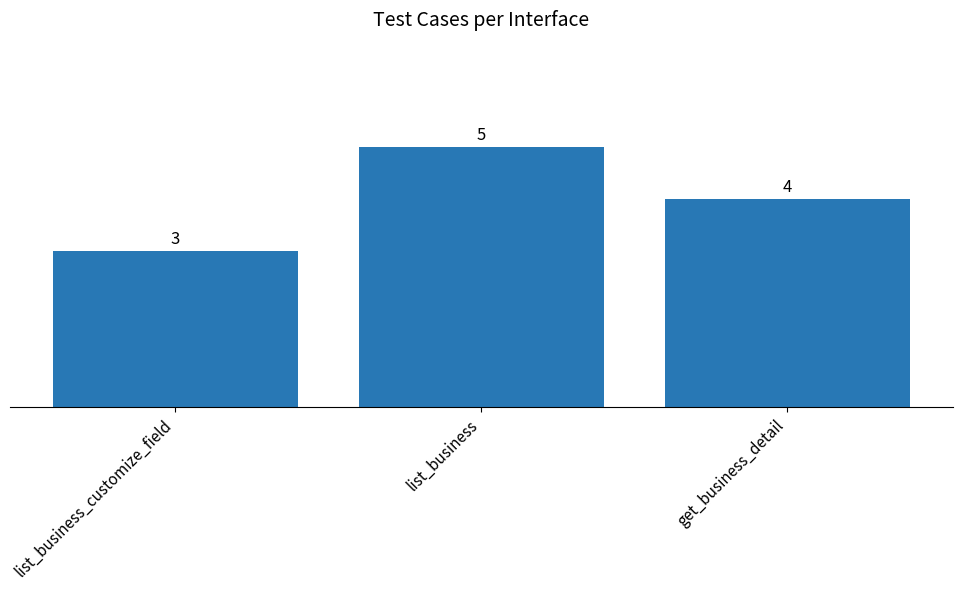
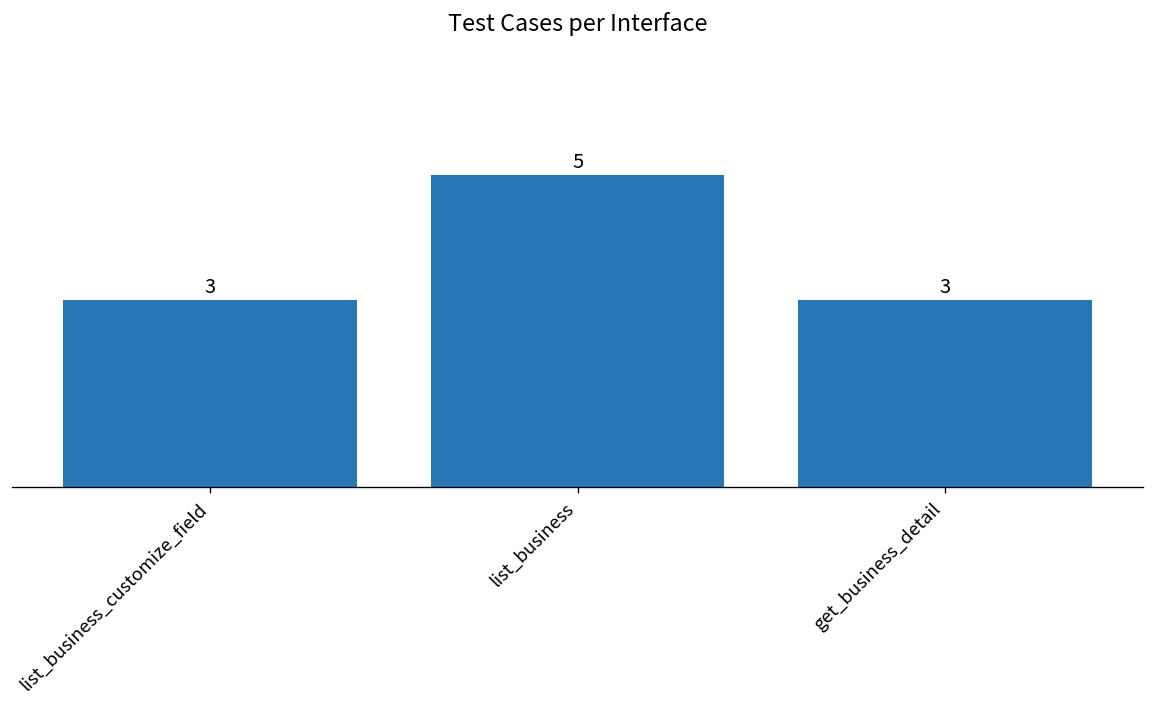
get_business_detail: 4 -> 3
